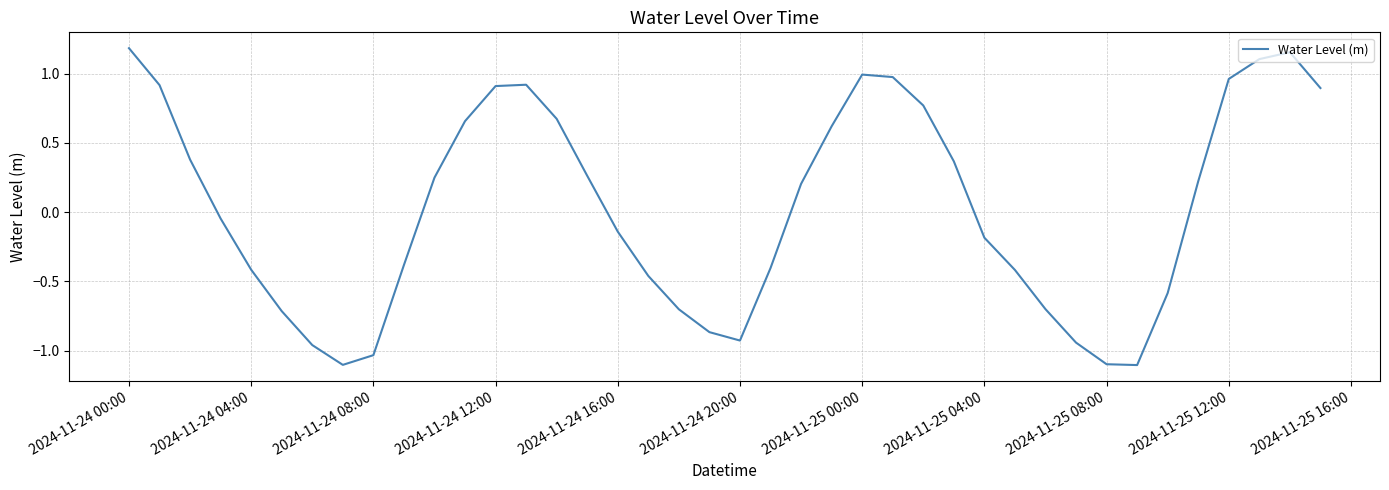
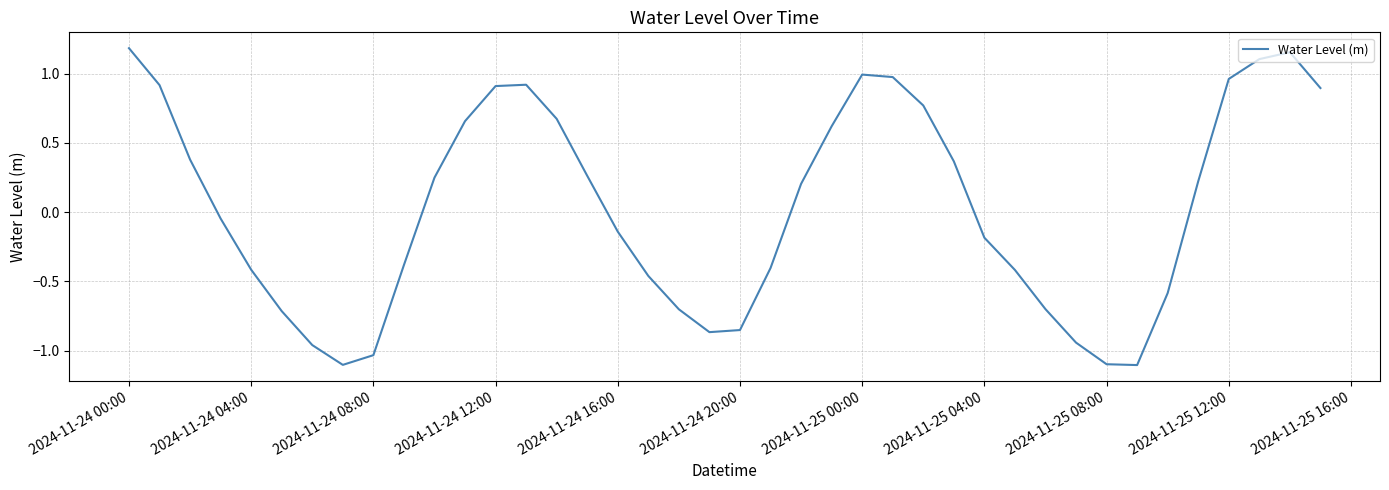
2024-11-24 20:00: -0.93 -> -0.85
